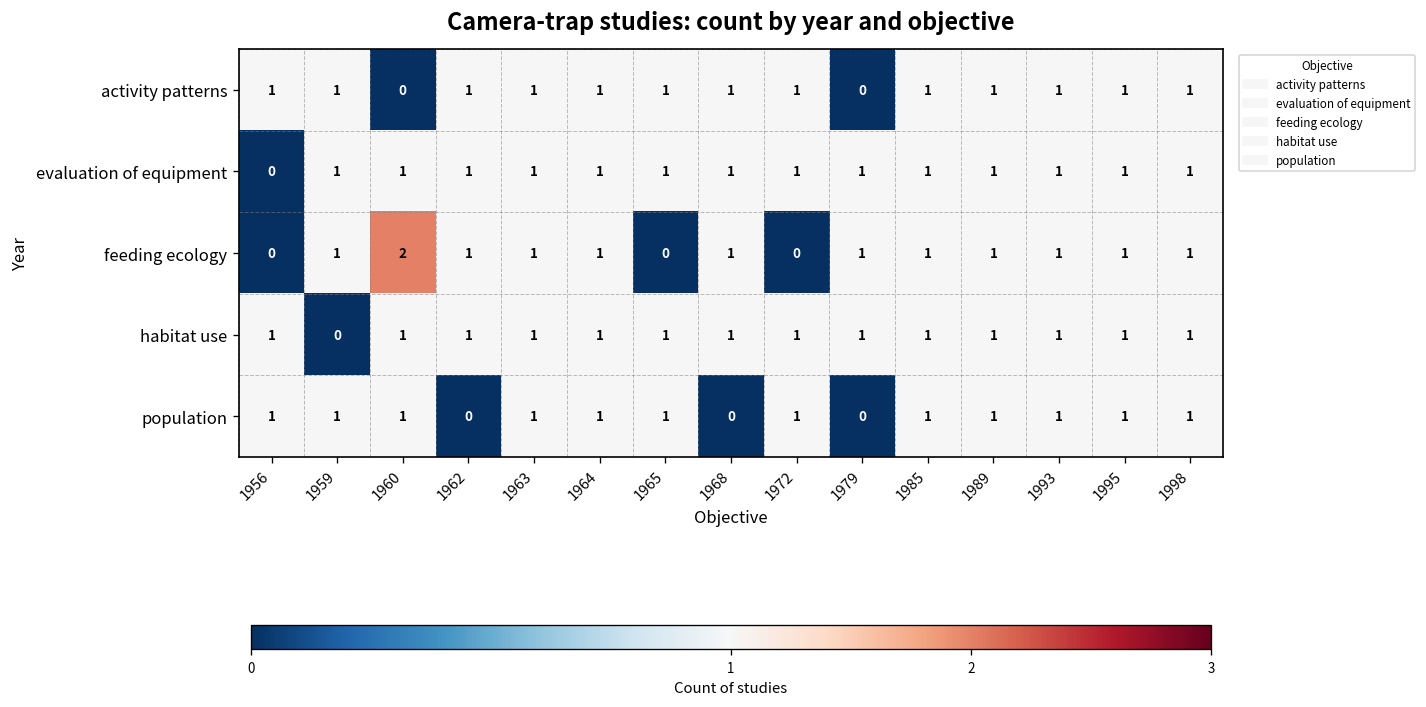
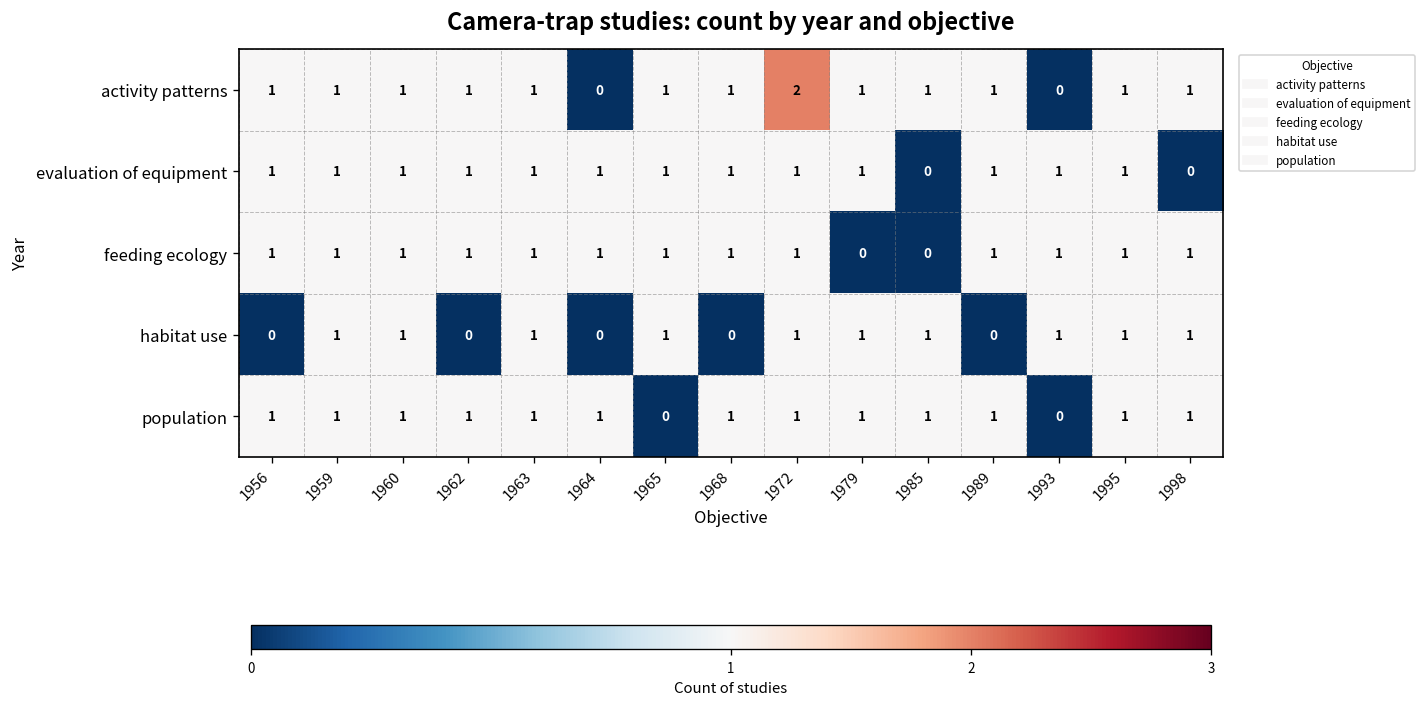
activity patterns, 1960: 0 -> 1
activity patterns, 1964: 1 -> 0
activity patterns, 1972: 1 -> 2
activity patterns, 1979: 0 -> 1
activity patterns, 1993: 1 -> 0
evaluation of equipment, 1956: 0 -> 1
evaluation of equipment, 1985: 1 -> 0
evaluation of equipment, 1998: 1 -> 0
feeding ecology, 1956: 0 -> 1
feeding ecology, 1960: 2 -> 1
feeding ecology, 1965: 0 -> 1
feeding ecology, 1972: 0 -> 1
feeding ecology, 1979: 1 -> 0
feeding ecology, 1985: 1 -> 0
habitat use, 1956: 1 -> 0
habitat use, 1959: 0 -> 1
habitat use, 1962: 1 -> 0
habitat use, 1964: 1 -> 0
habitat use, 1968: 1 -> 0
habitat use, 1989: 1 -> 0
population, 1962: 0 -> 1
population, 1965: 1 -> 0
population, 1968: 0 -> 1
population, 1979: 0 -> 1
population, 1993: 1 -> 0
